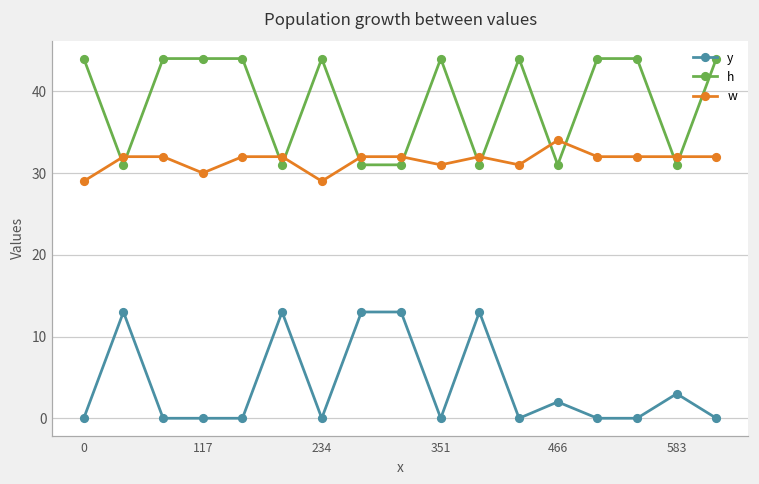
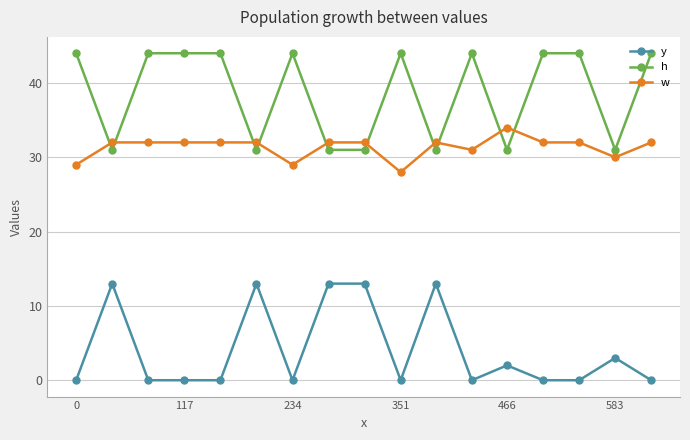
w, 117: 30 -> 32
w, 351: 31 -> 28
w, 583: 32 -> 30
